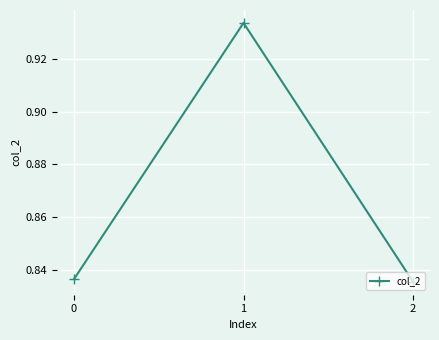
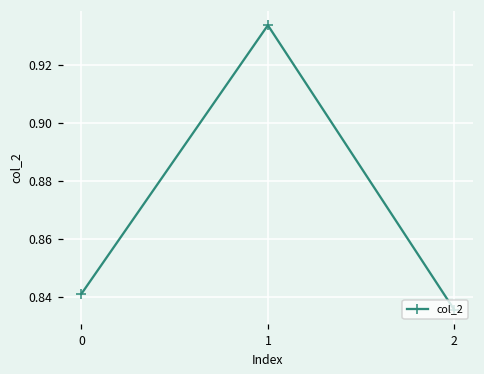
0: 0.837 -> 0.841
